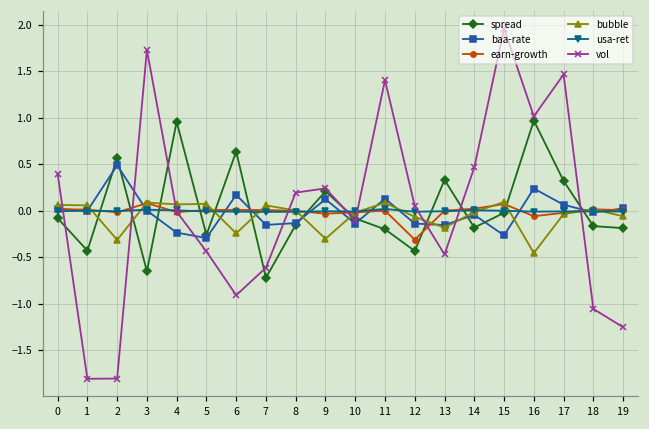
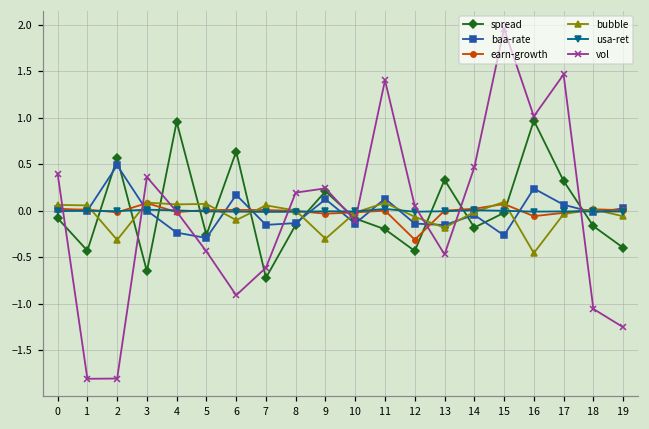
vol, 3: 1.7 -> 0.4
bubble, 6: -0.2 -> -0.1
spread, 19: -0.2 -> -0.4
